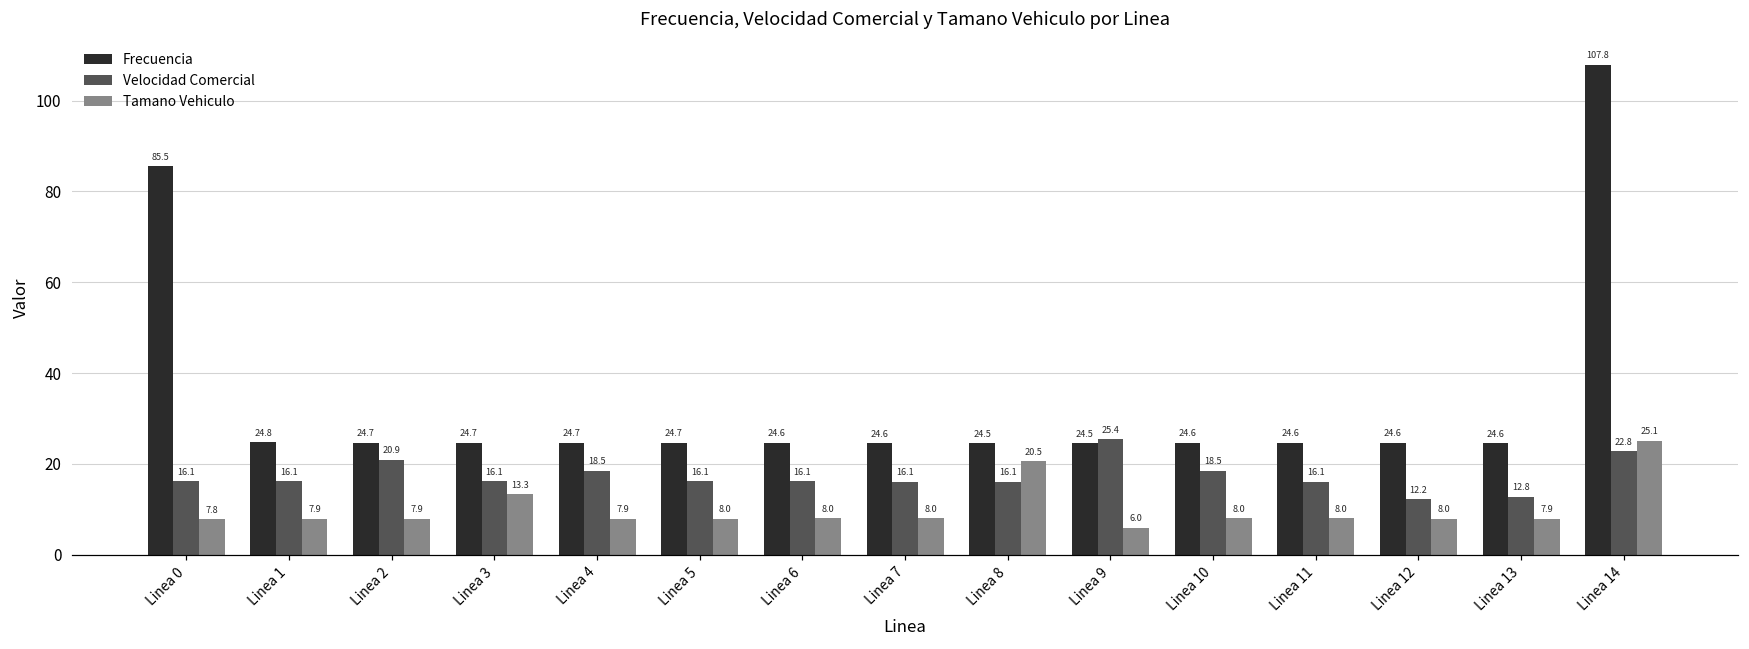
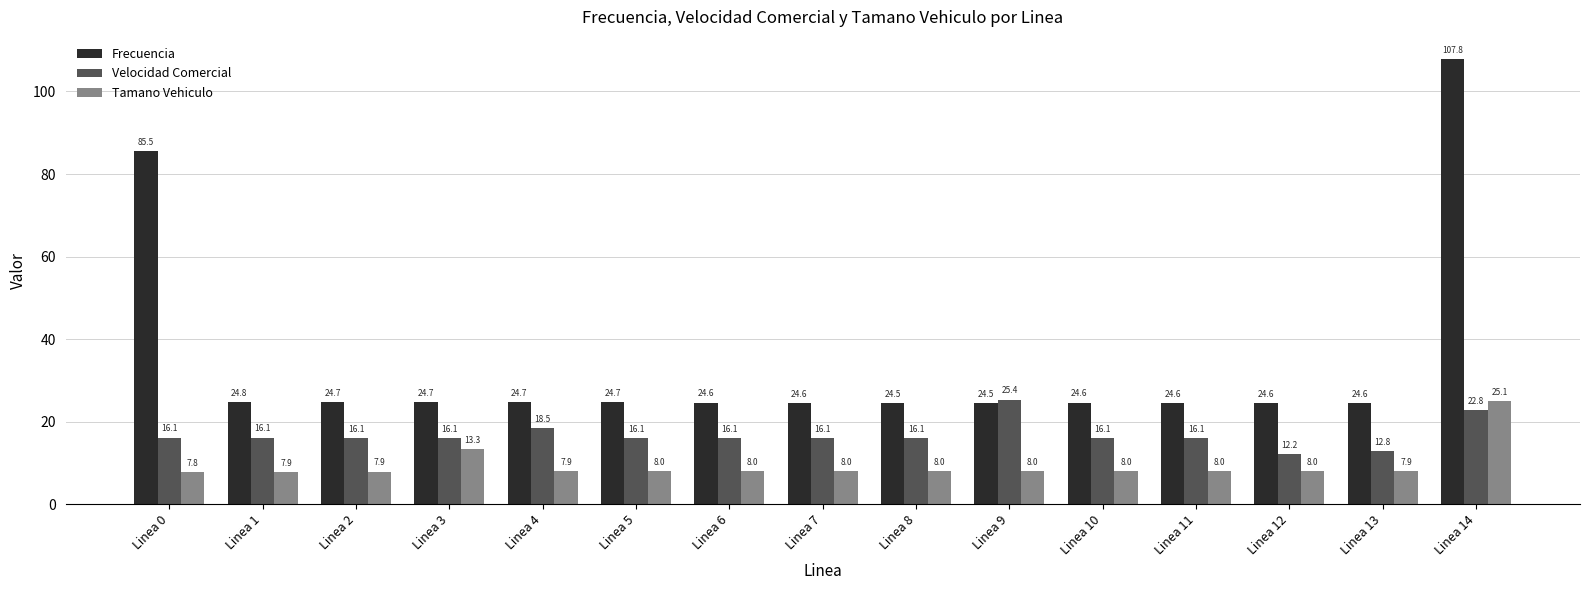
Velocidad Comercial, Linea 2: 20.9 -> 16.1
Tamano Vehiculo, Linea 8: 20.5 -> 8.0
Tamano Vehiculo, Linea 9: 6.0 -> 8.0
Velocidad Comercial, Linea 10: 18.5 -> 16.1
